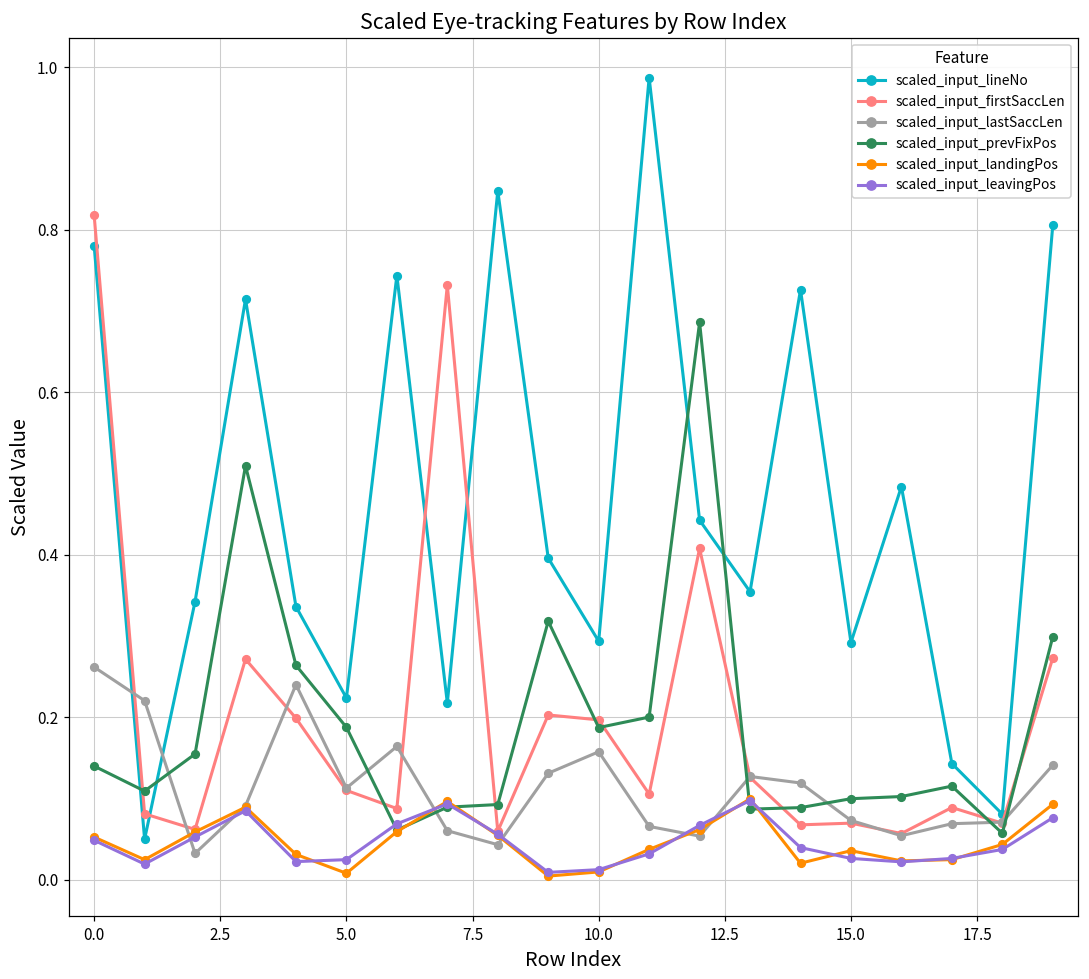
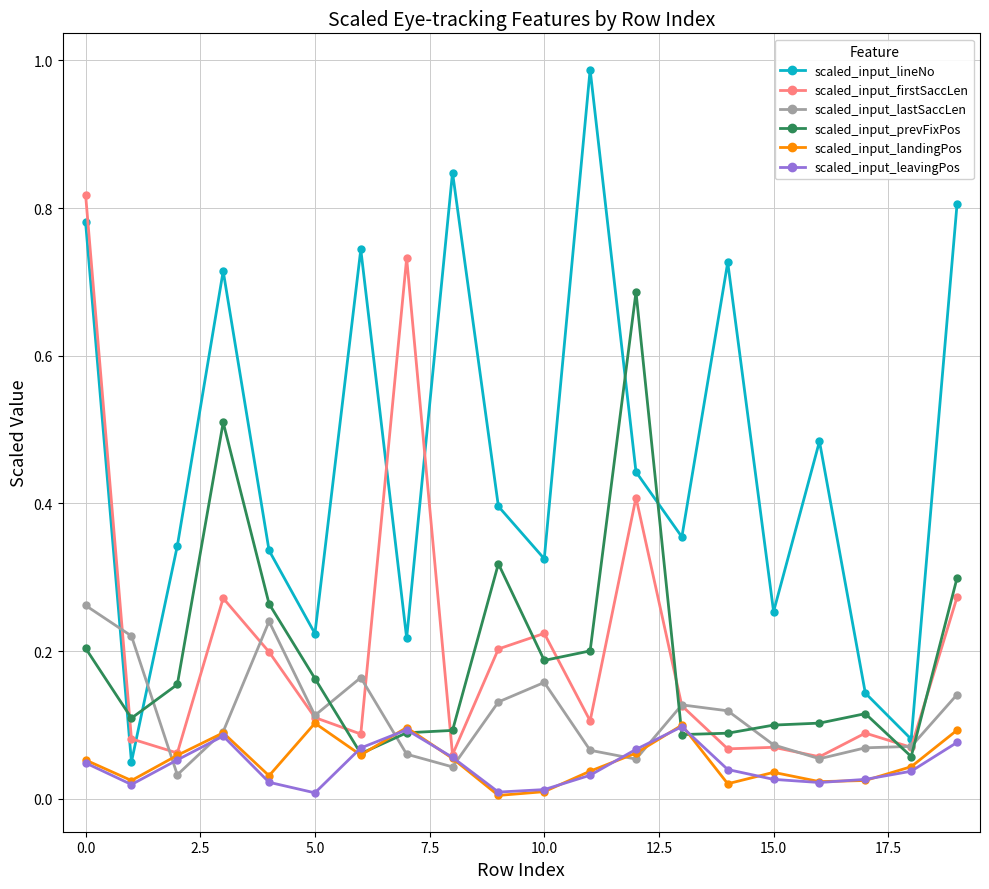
scaled_input_prevFixPos, 0.0: 0.14 -> 0.20
scaled_input_prevFixPos, 5.0: 0.19 -> 0.16
scaled_input_landingPos, 5.0: 0.01 -> 0.10
scaled_input_leavingPos, 5.0: 0.02 -> 0.01
scaled_input_lineNo, 10.0: 0.29 -> 0.33
scaled_input_firstSaccLen, 10.0: 0.20 -> 0.22
scaled_input_lineNo, 15.0: 0.29 -> 0.25
